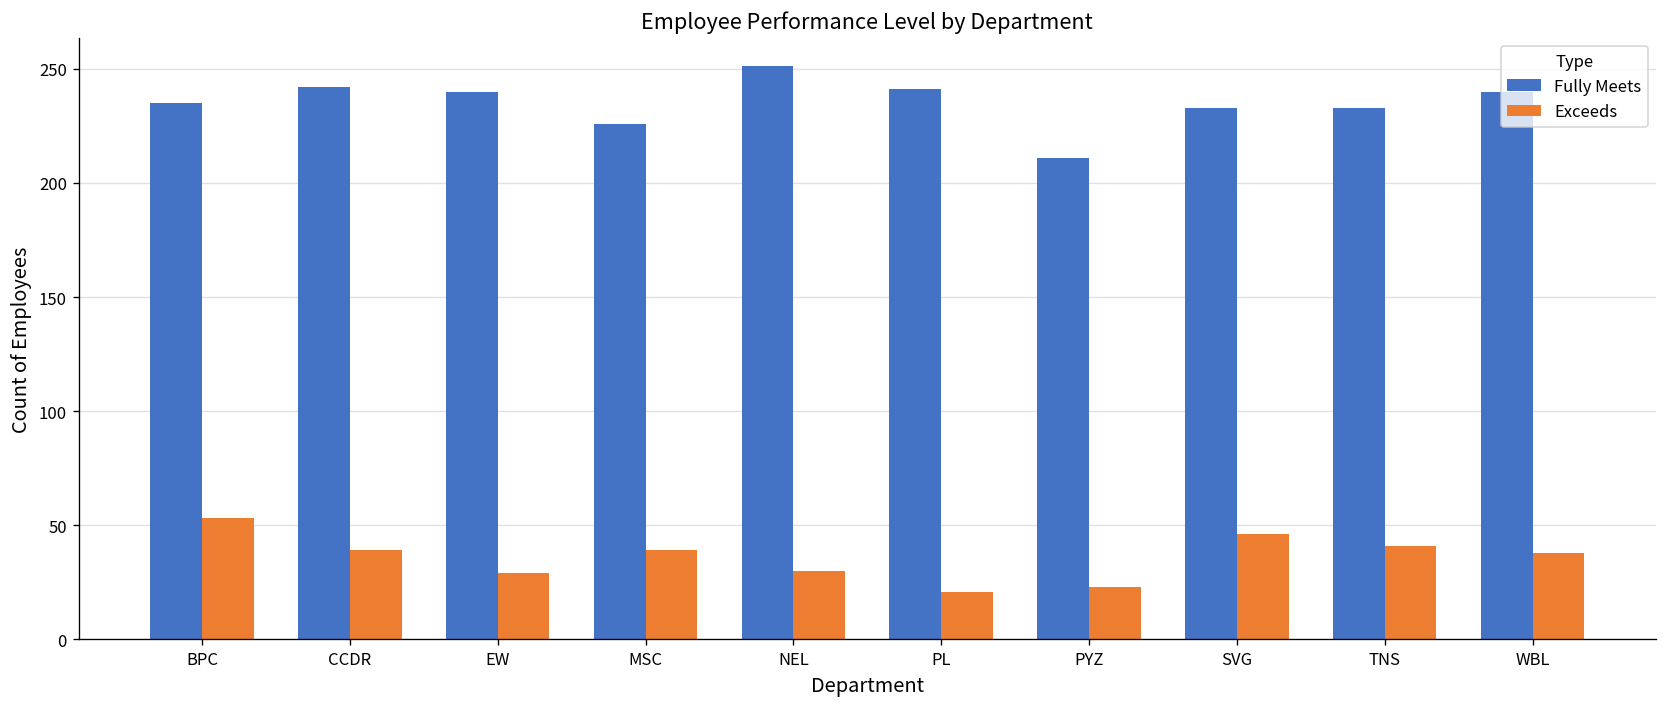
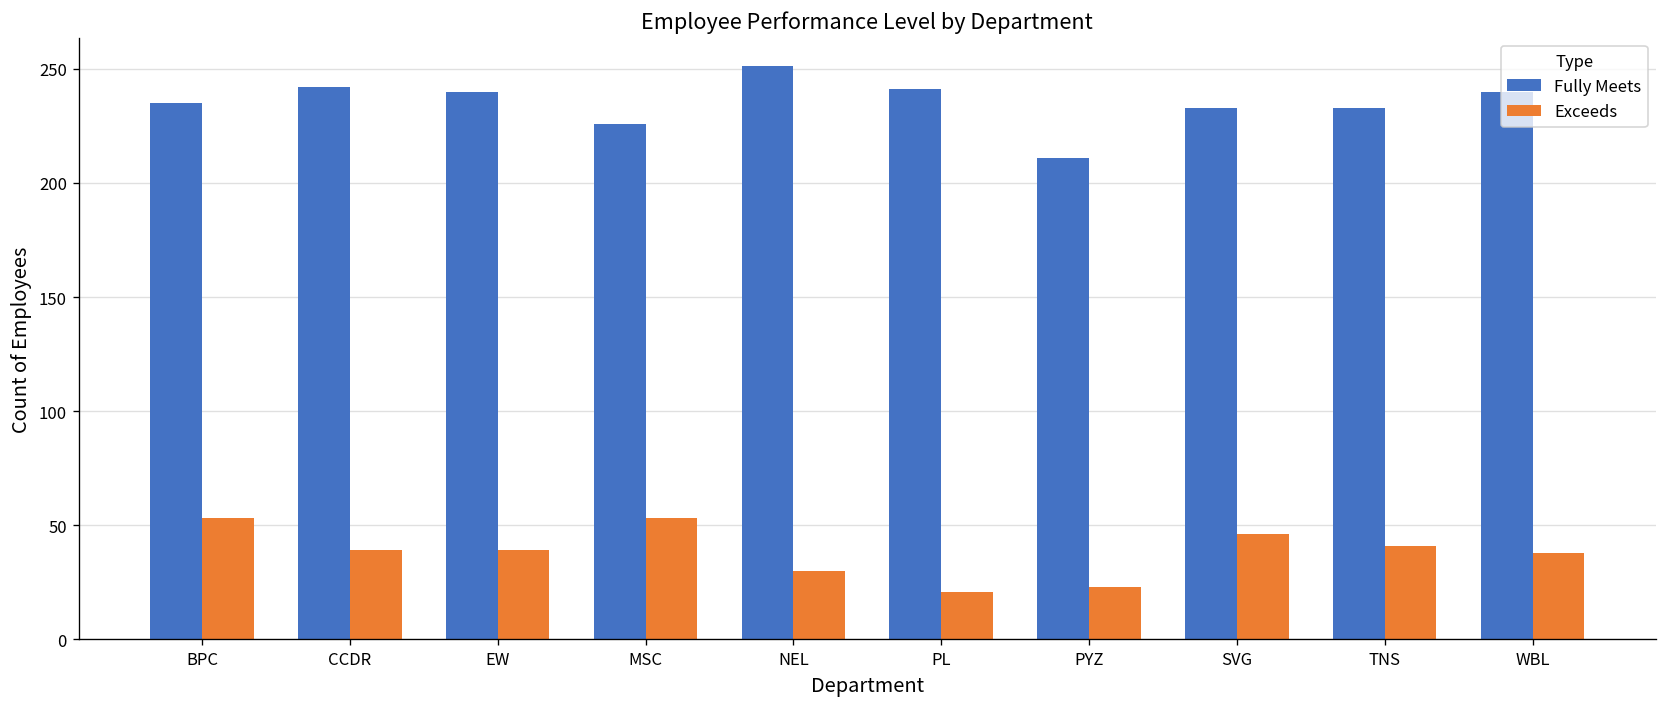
Exceeds, EW: 29 -> 39
Exceeds, MSC: 39 -> 53
